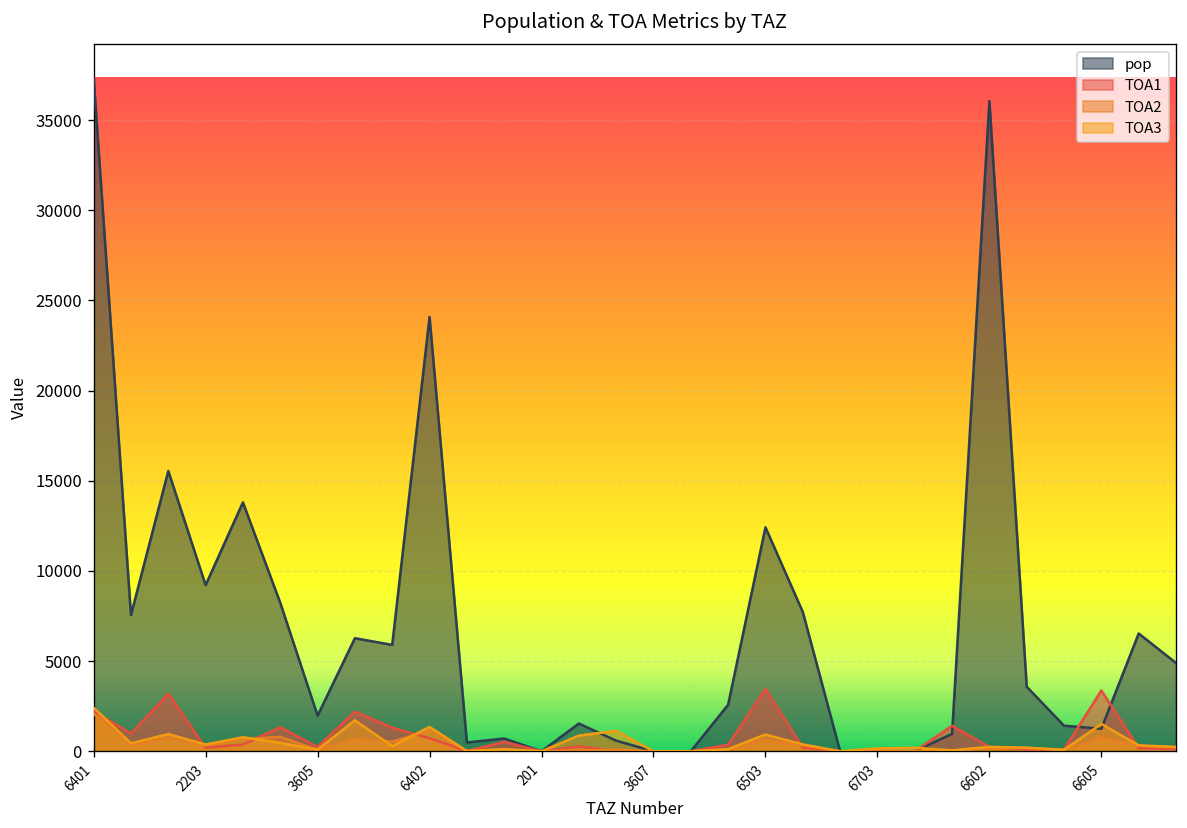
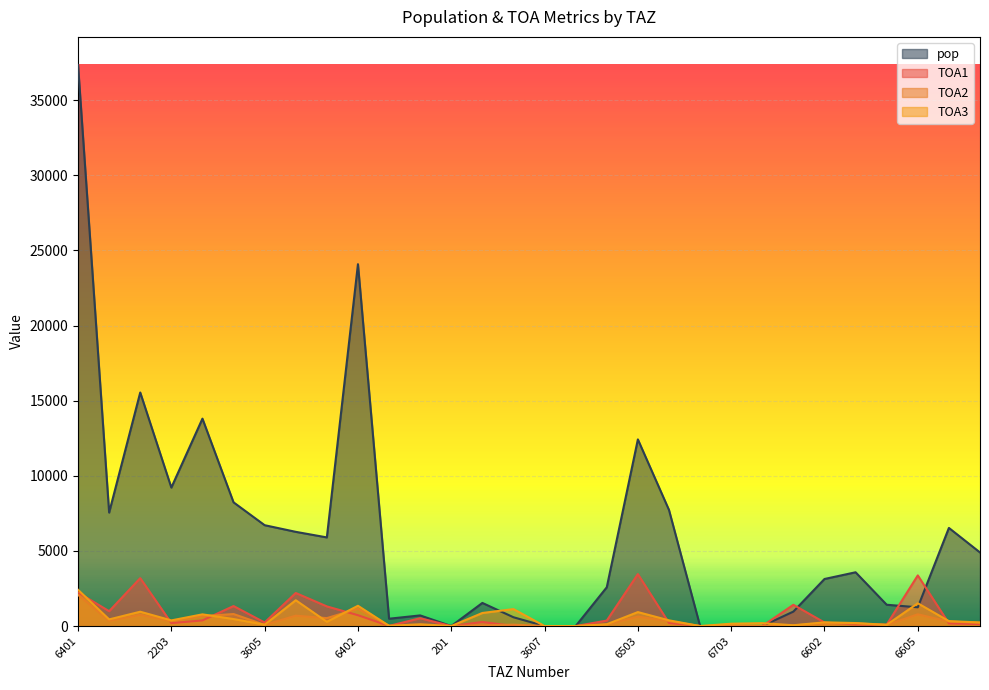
pop, 3605: 2000 -> 6700
pop, 6602: 36100 -> 3100
